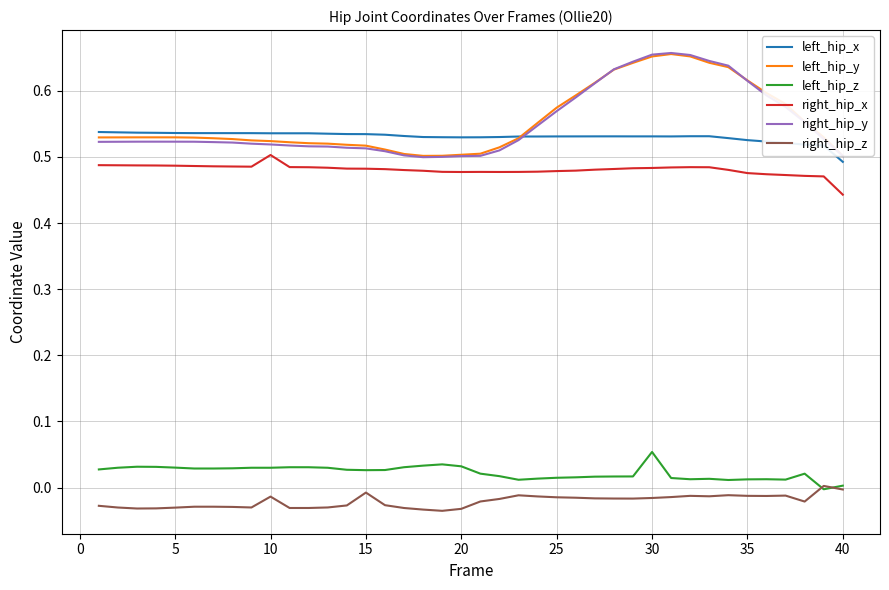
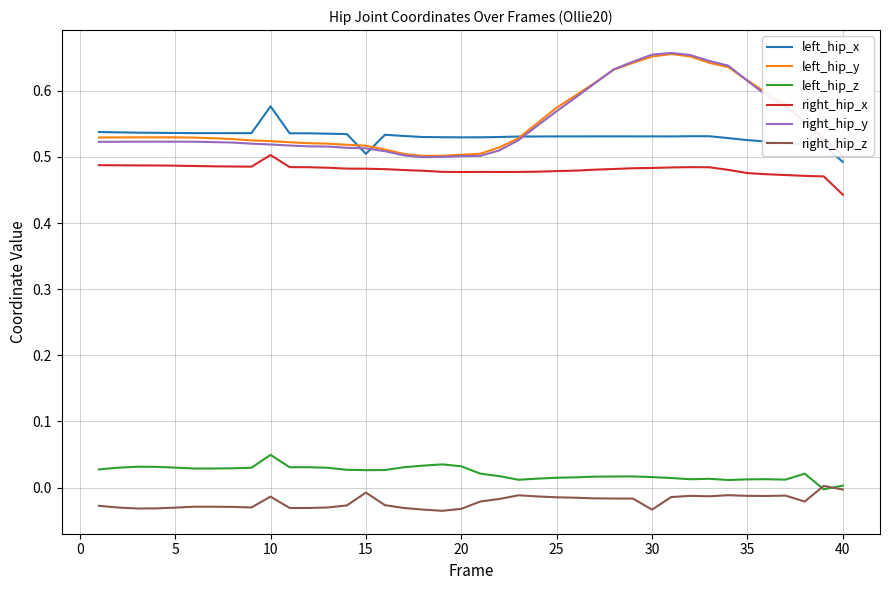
left_hip_x, 10: 0.54 -> 0.58
left_hip_z, 10: 0.03 -> 0.05
left_hip_x, 15: 0.53 -> 0.50
left_hip_z, 30: 0.05 -> 0.02
right_hip_z, 30: -0.02 -> -0.03
